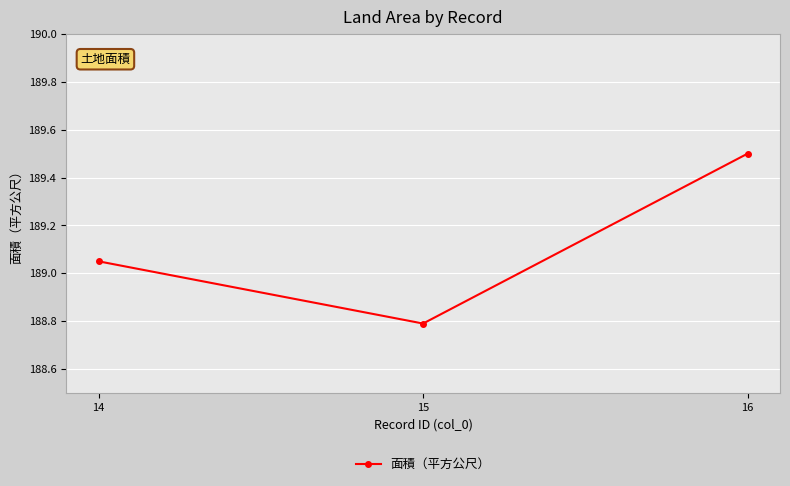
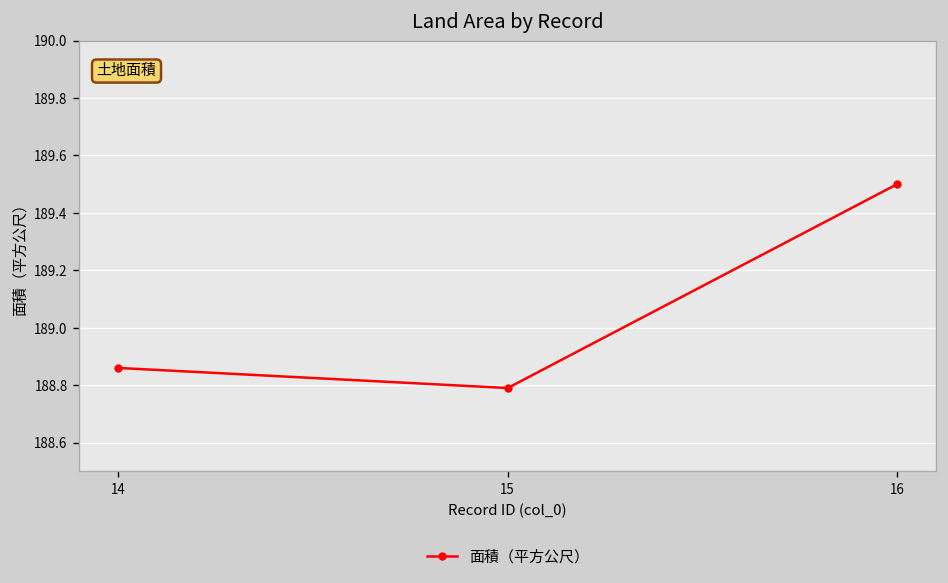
14: 189.05 -> 188.86
